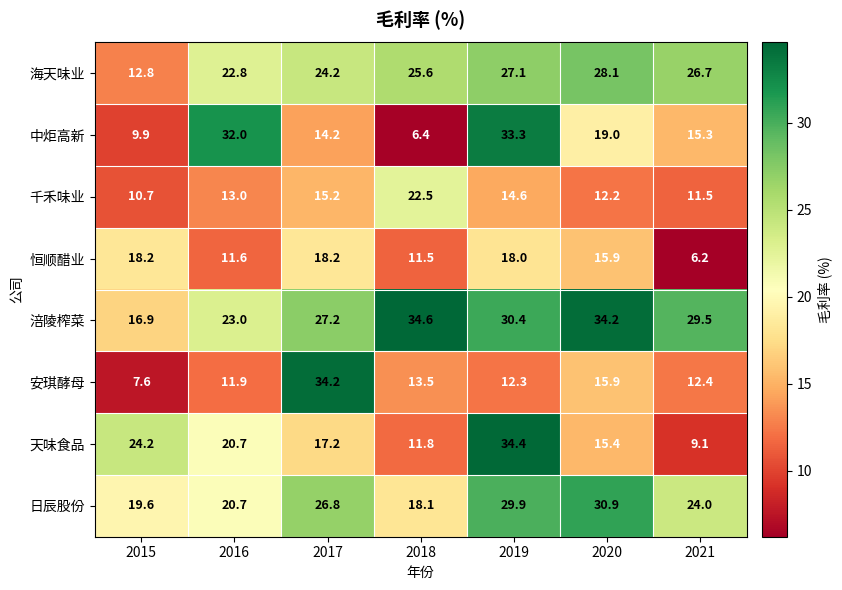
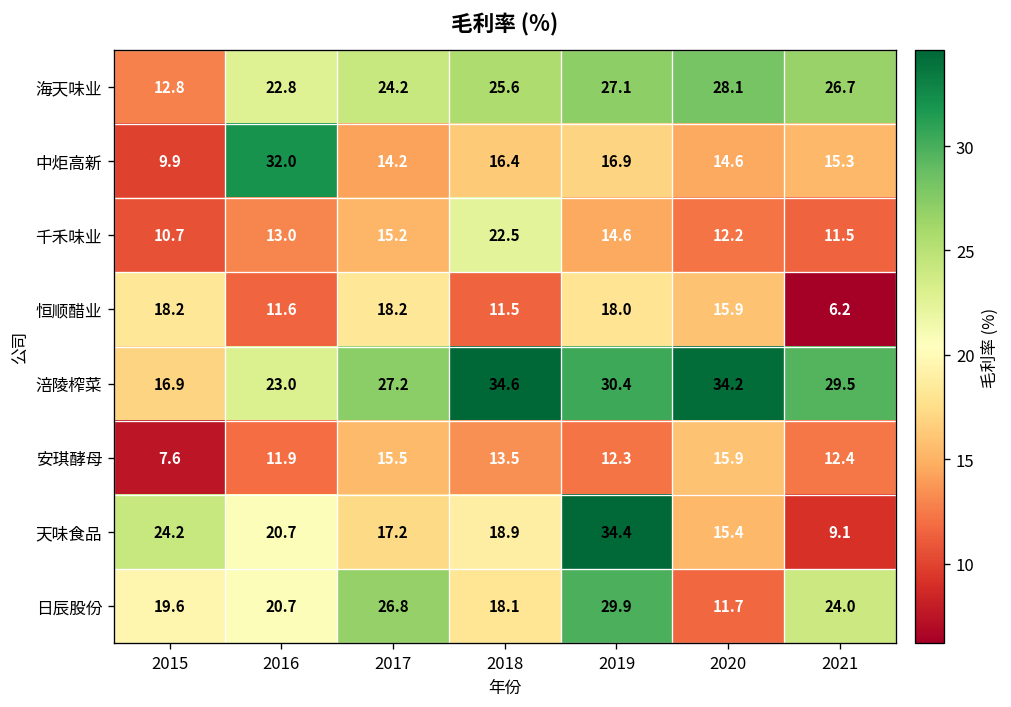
中炬高新, 2018: 6.4 -> 16.4
中炬高新, 2019: 33.3 -> 16.9
中炬高新, 2020: 19.0 -> 14.6
安琪酵母, 2017: 34.2 -> 15.5
天味食品, 2018: 11.8 -> 18.9
日辰股份, 2020: 30.9 -> 11.7
